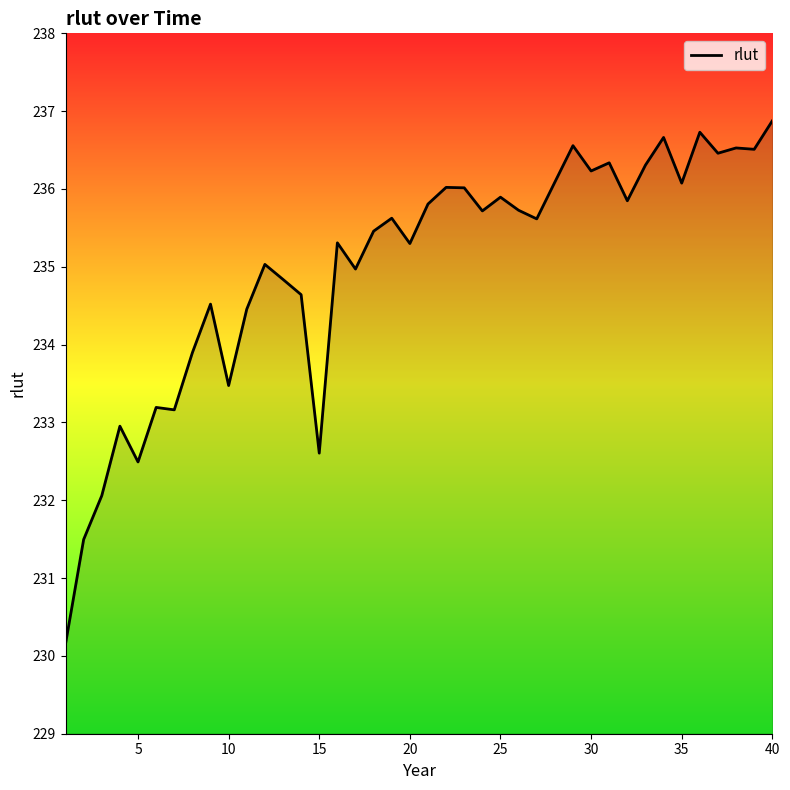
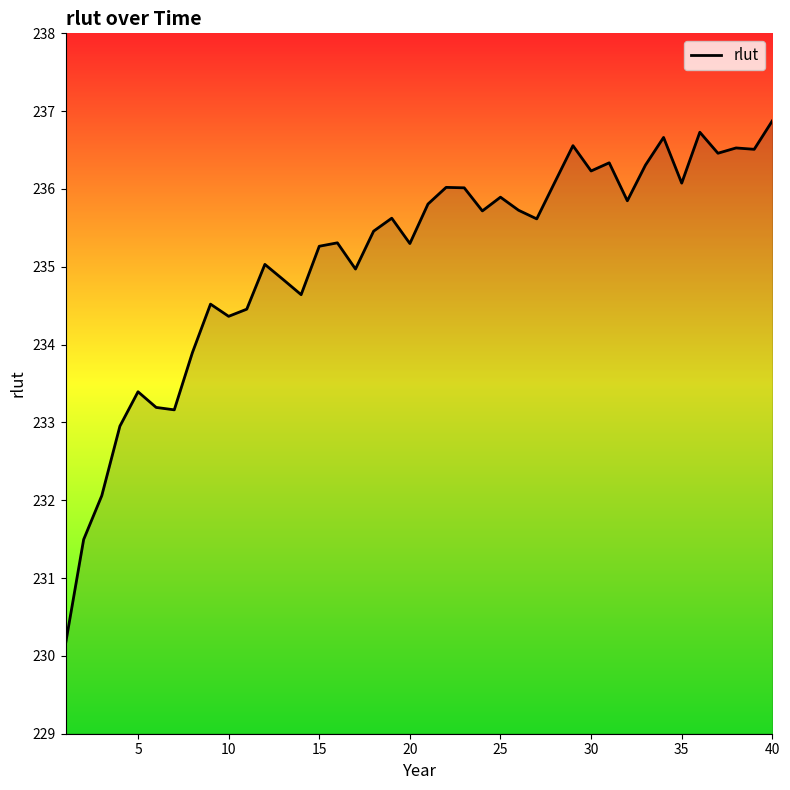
5: 232.5 -> 233.4
10: 233.5 -> 234.4
15: 232.6 -> 235.3
